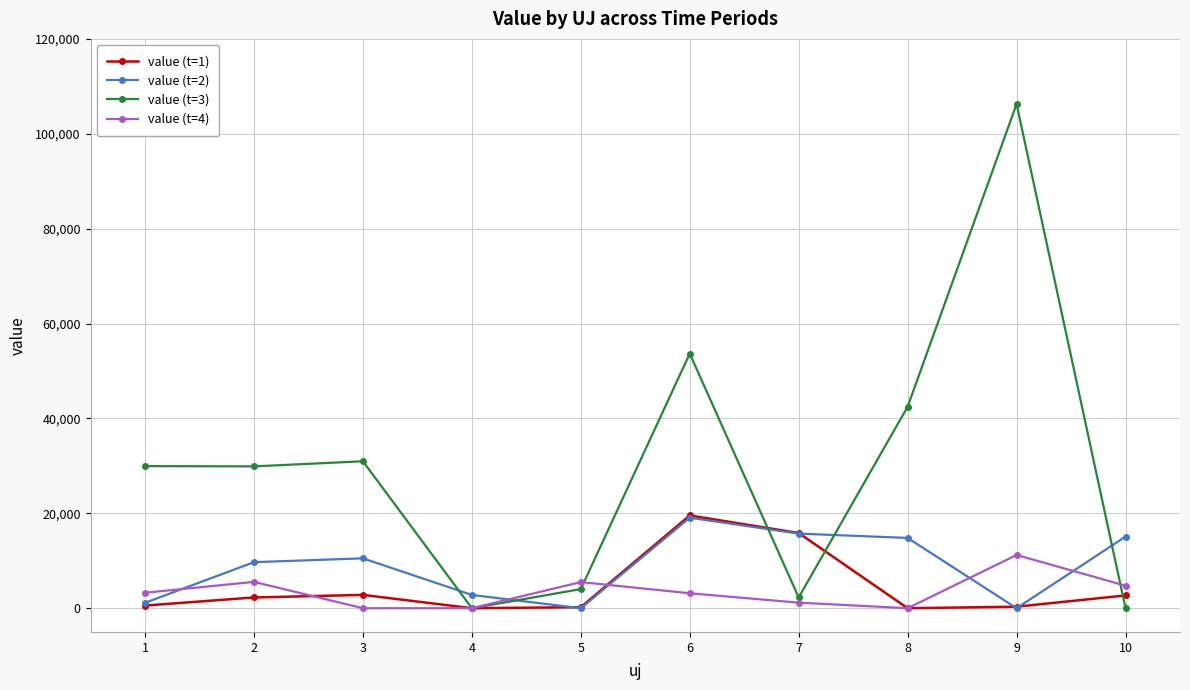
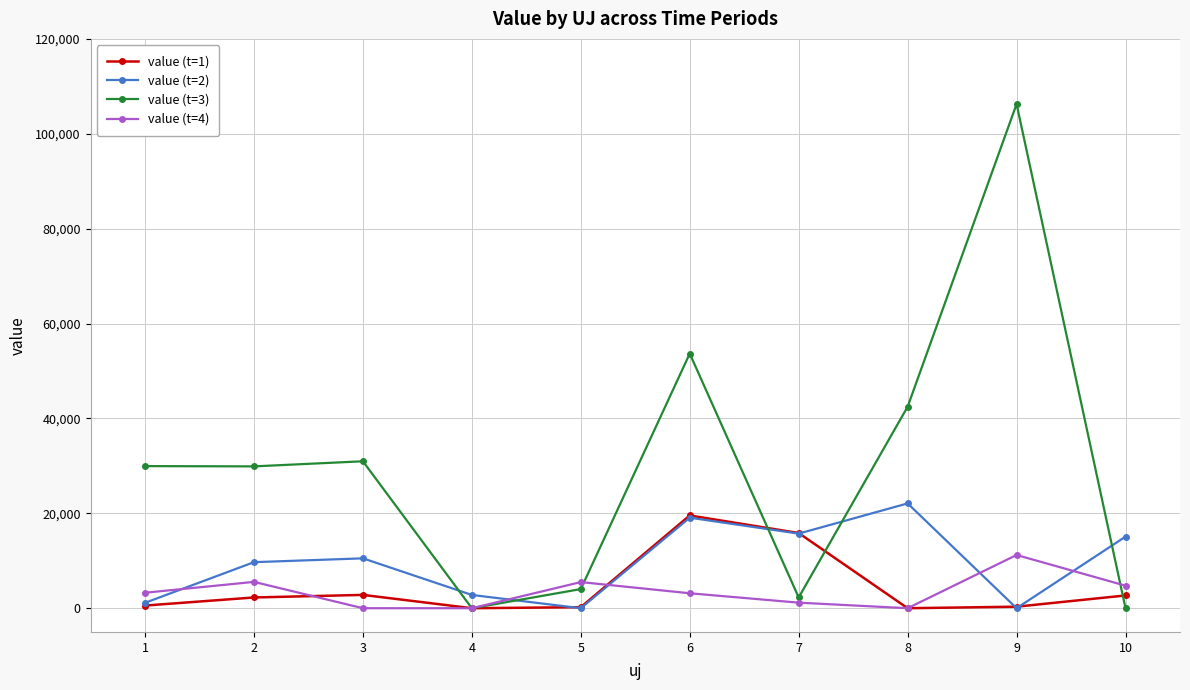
value (t=2), 8: 15,000 -> 22,000
